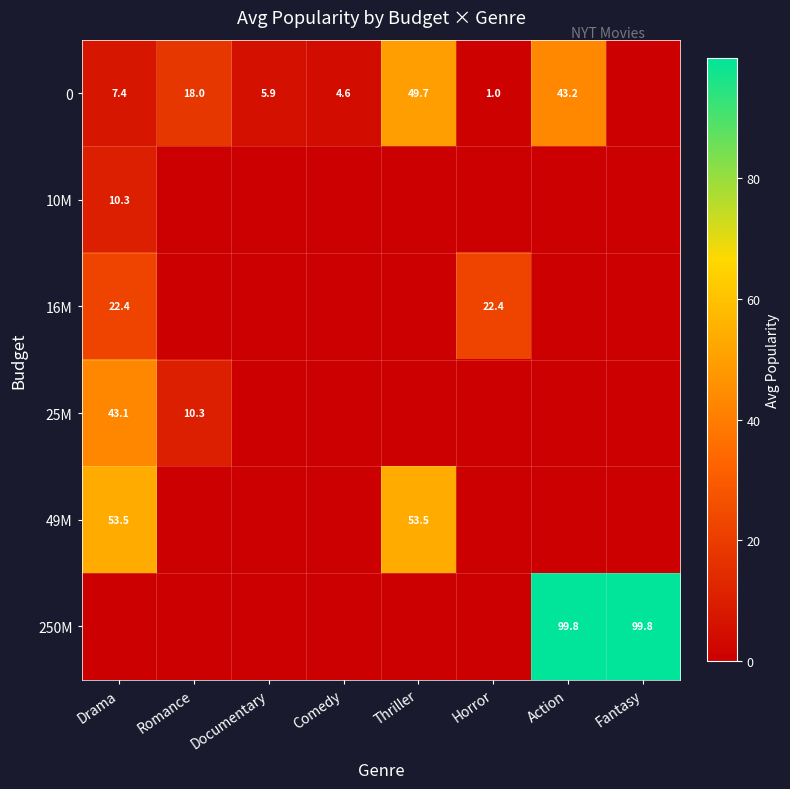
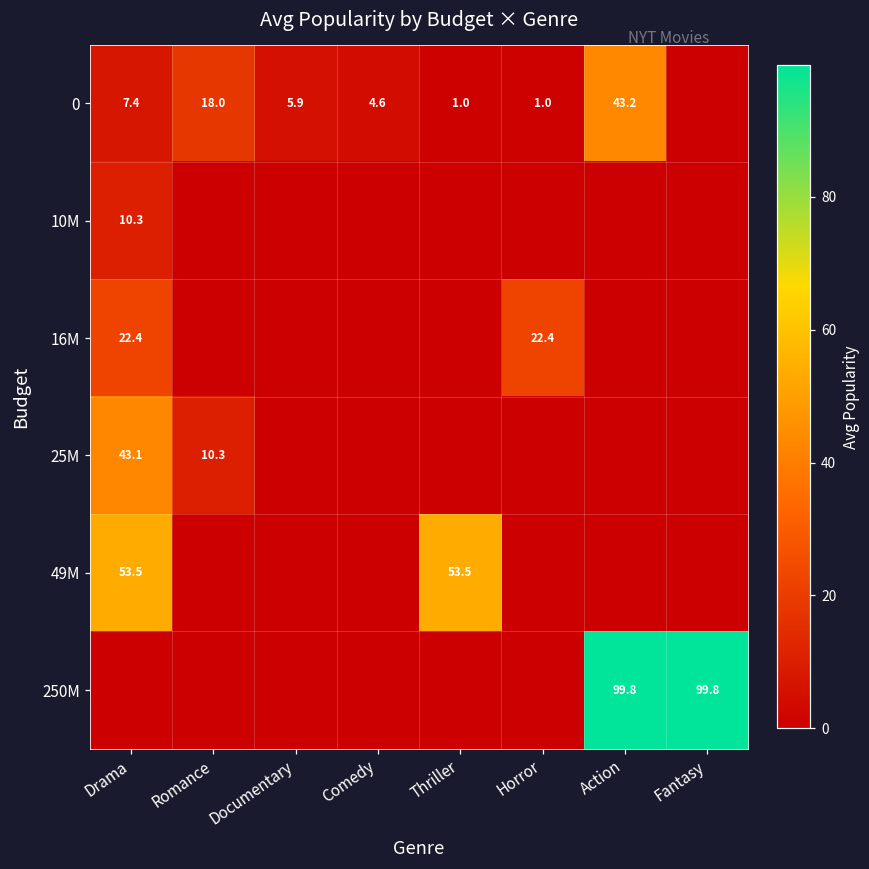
0, Thriller: 49.7 -> 1.0
